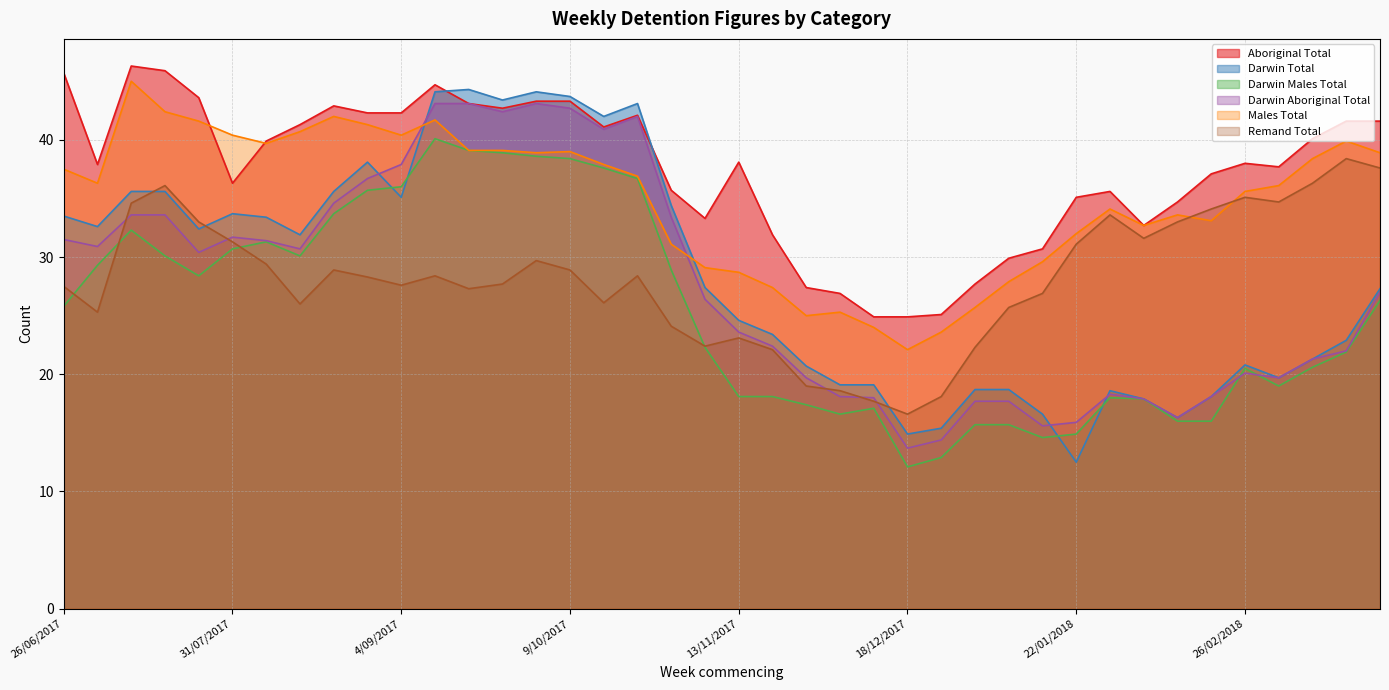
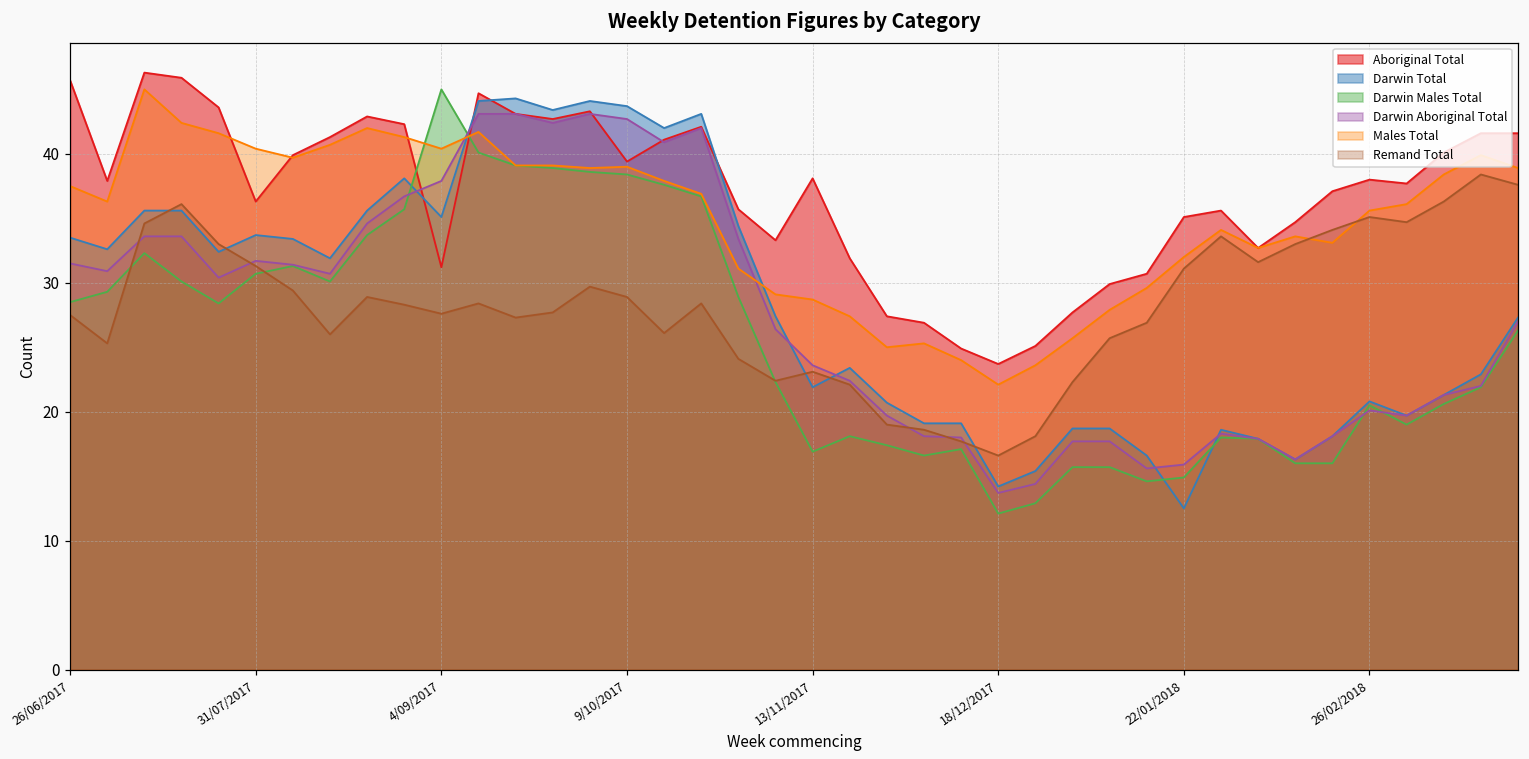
Darwin Males Total, 26/06/2017: 25.8 -> 28.5
Aboriginal Total, 4/09/2017: 42.3 -> 31.2
Darwin Males Total, 4/09/2017: 36 -> 45
Aboriginal Total, 9/10/2017: 43.3 -> 39.4
Darwin Total, 13/11/2017: 24.6 -> 21.9
Darwin Males Total, 13/11/2017: 18.1 -> 16.9
Aboriginal Total, 18/12/2017: 24.9 -> 23.7
Darwin Total, 18/12/2017: 14.9 -> 14.2
